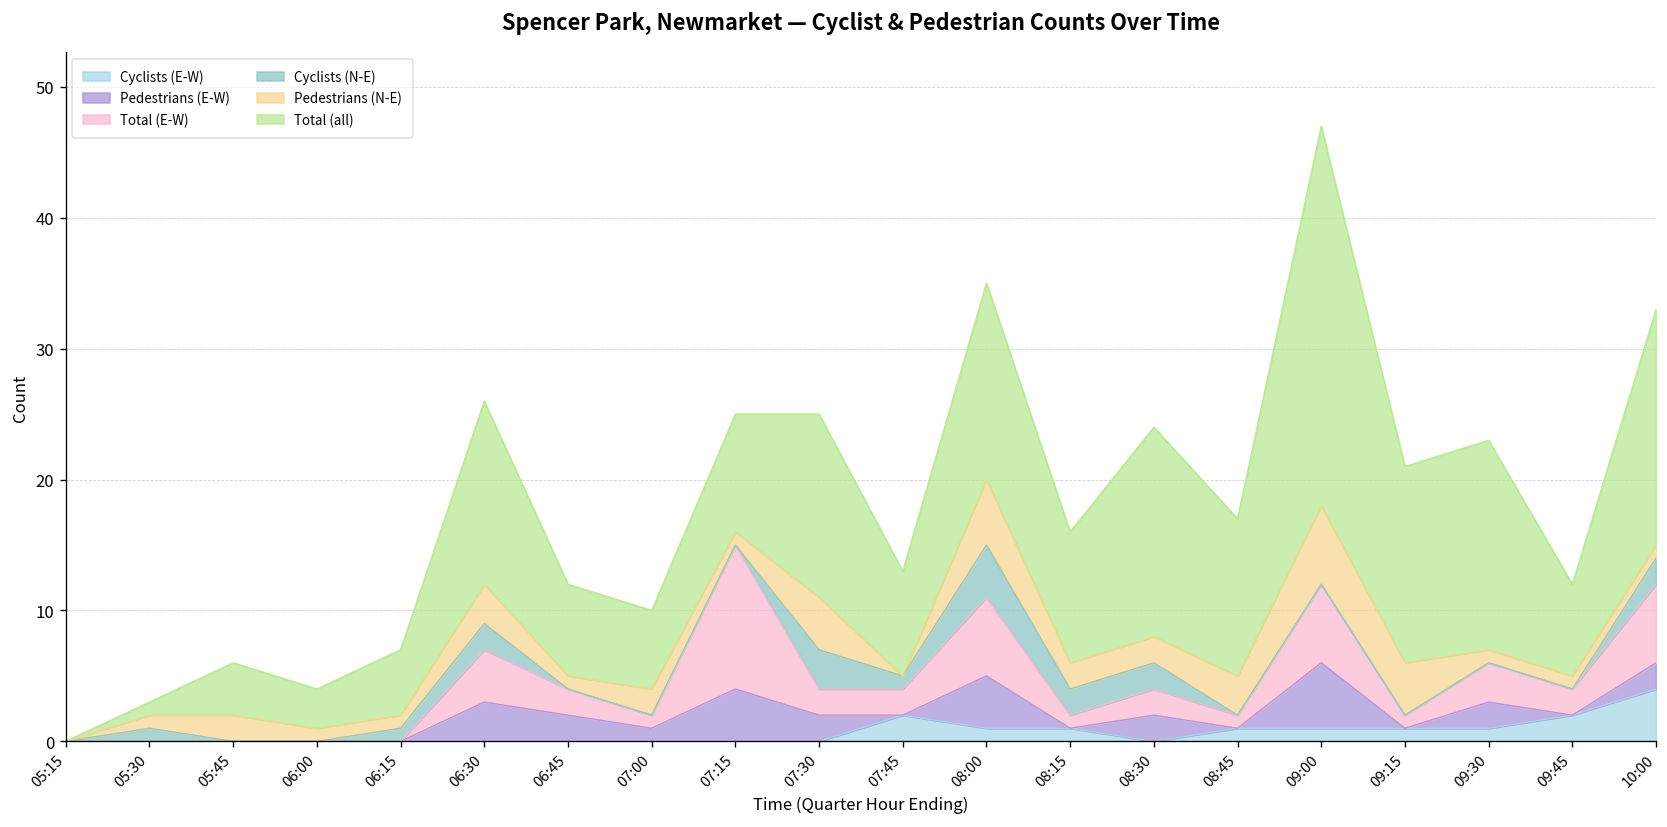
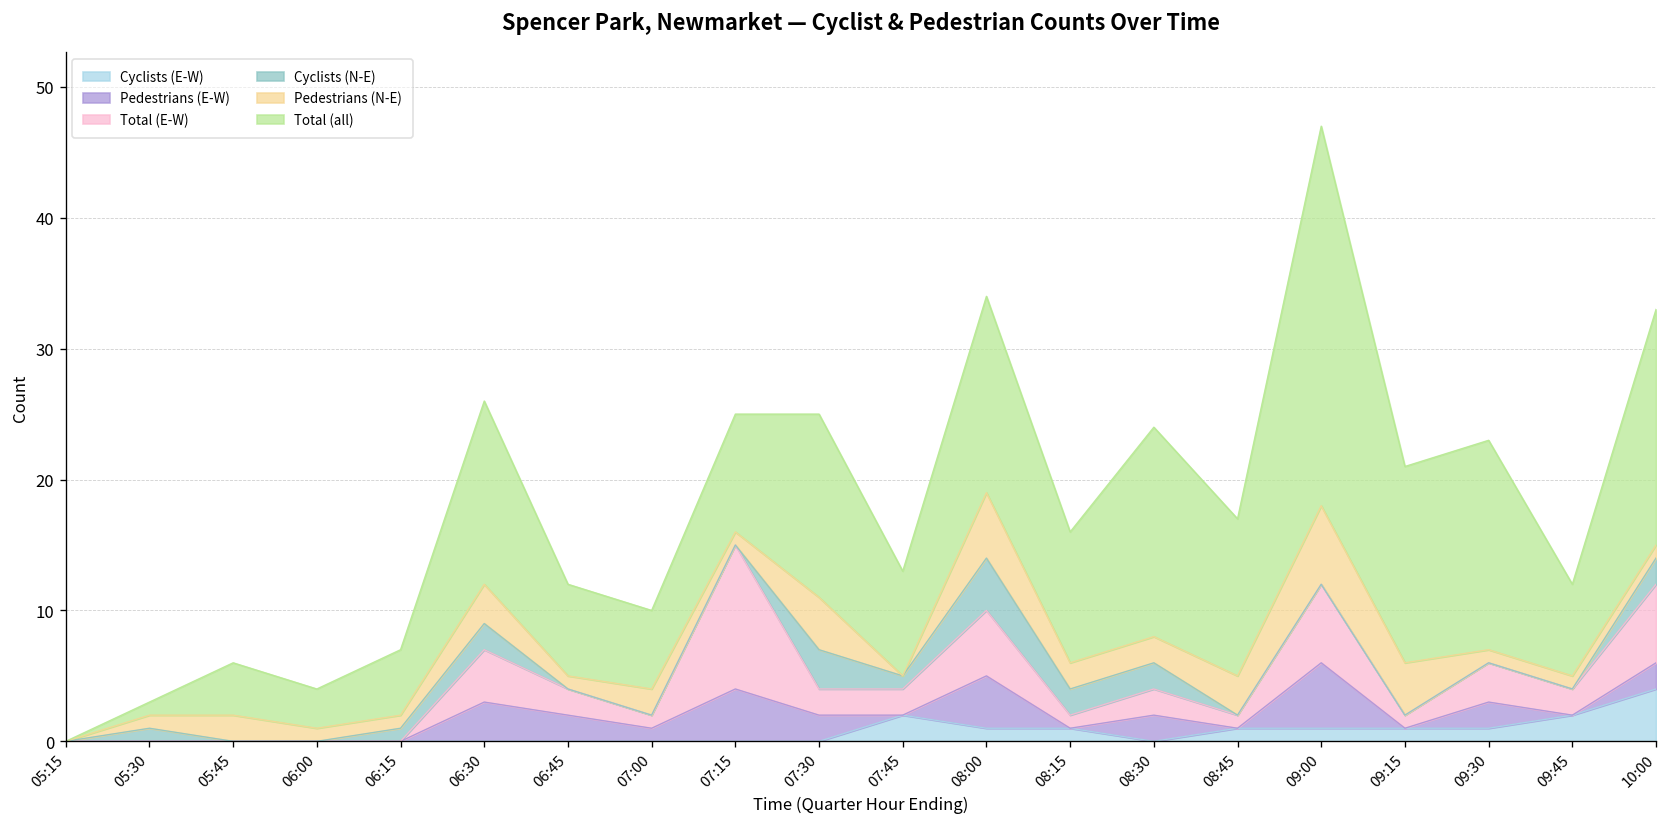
Total (E-W), 08:00: 6 -> 5
